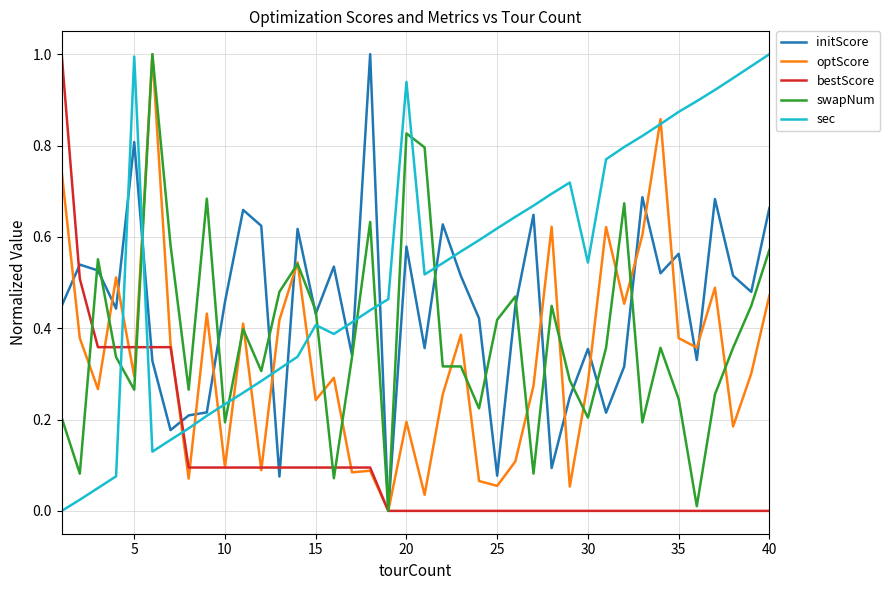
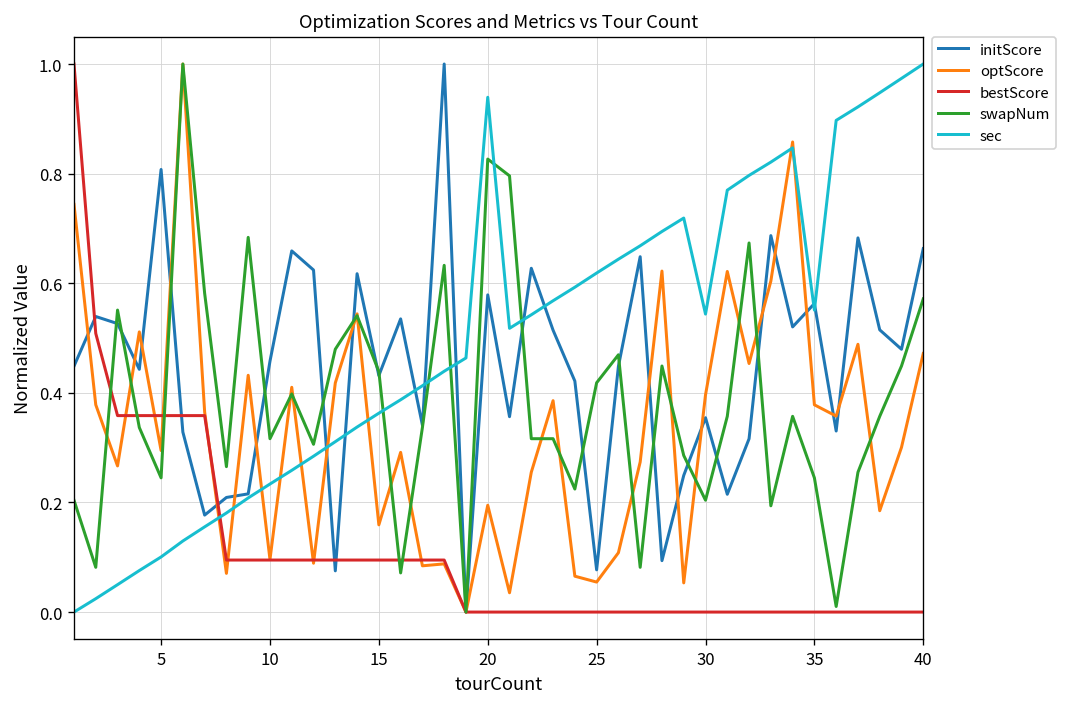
swapNum, 5: 0.27 -> 0.24
sec, 5: 0.99 -> 0.10
swapNum, 10: 0.19 -> 0.32
optScore, 15: 0.24 -> 0.16
sec, 15: 0.41 -> 0.36
optScore, 30: 0.28 -> 0.40
sec, 35: 0.87 -> 0.55
